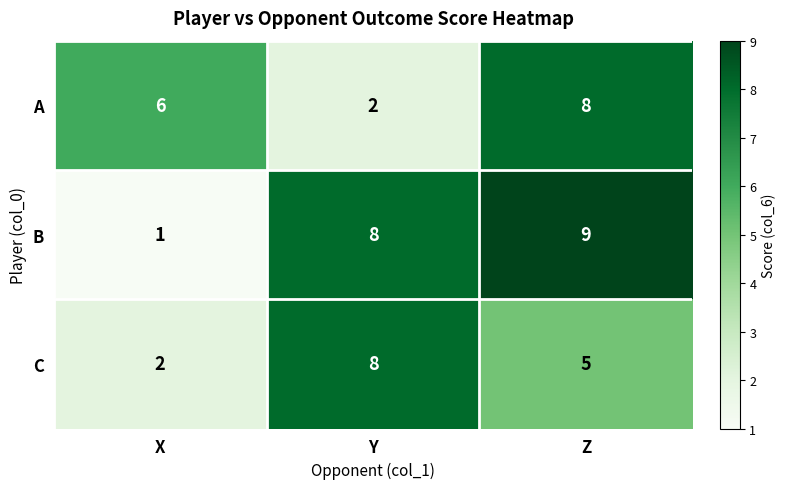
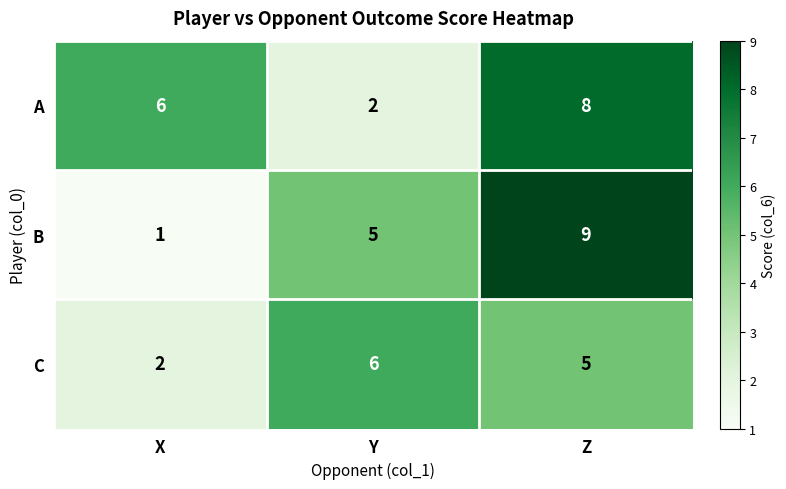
B, Y: 8 -> 5
C, Y: 8 -> 6
